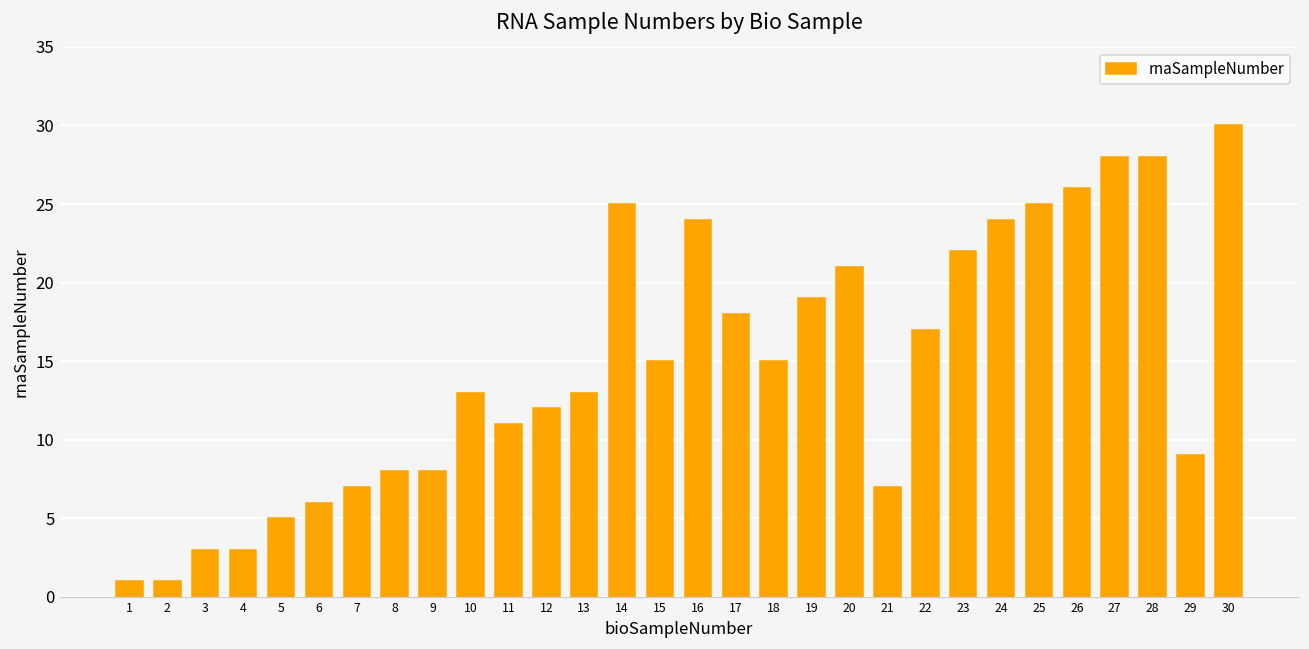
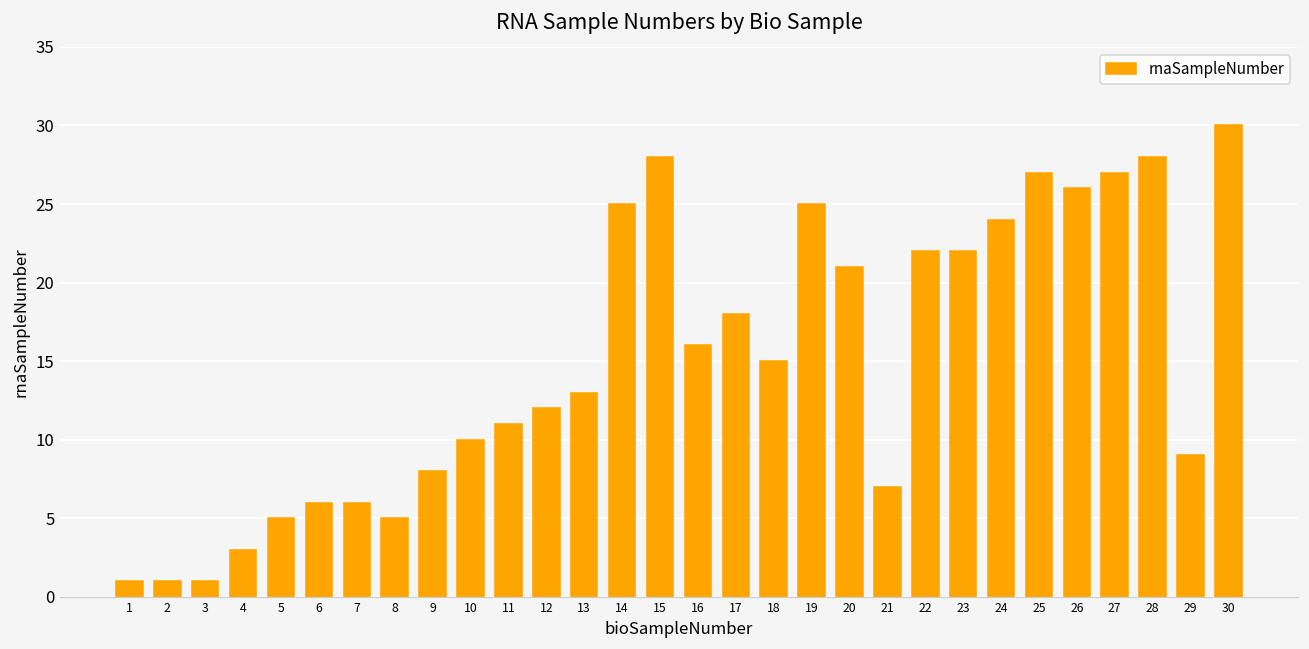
3: 3 -> 1
7: 7 -> 6
8: 8 -> 5
10: 13 -> 10
15: 15 -> 28
16: 24 -> 16
19: 19 -> 25
22: 17 -> 22
25: 25 -> 27
27: 28 -> 27
